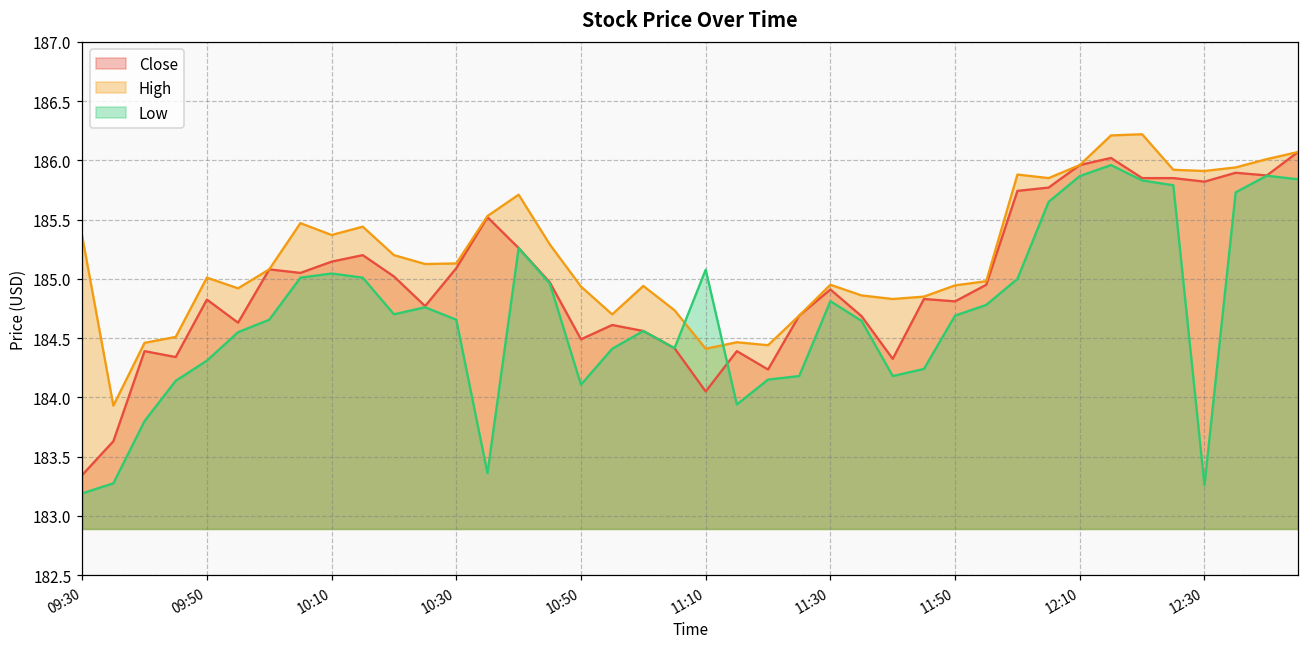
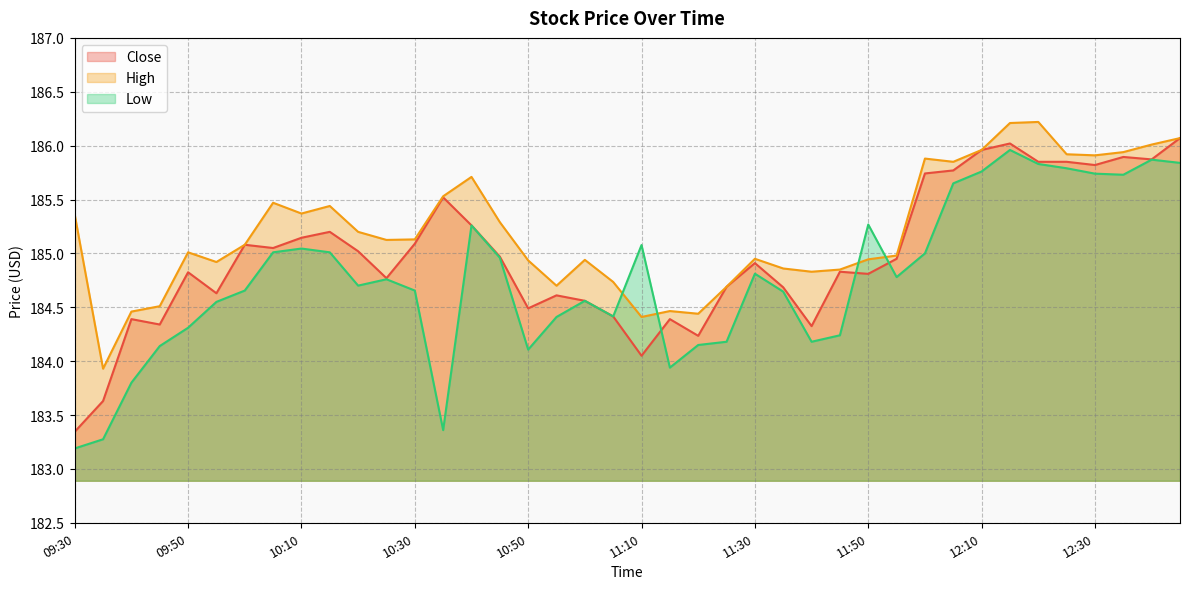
Low, 11:50: 184.69 -> 185.27
Low, 12:10: 185.87 -> 185.76
Low, 12:30: 183.26 -> 185.74
